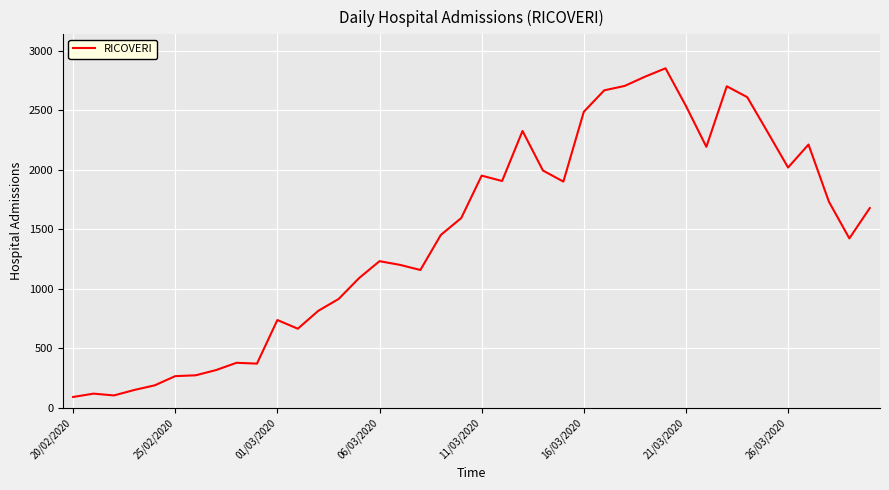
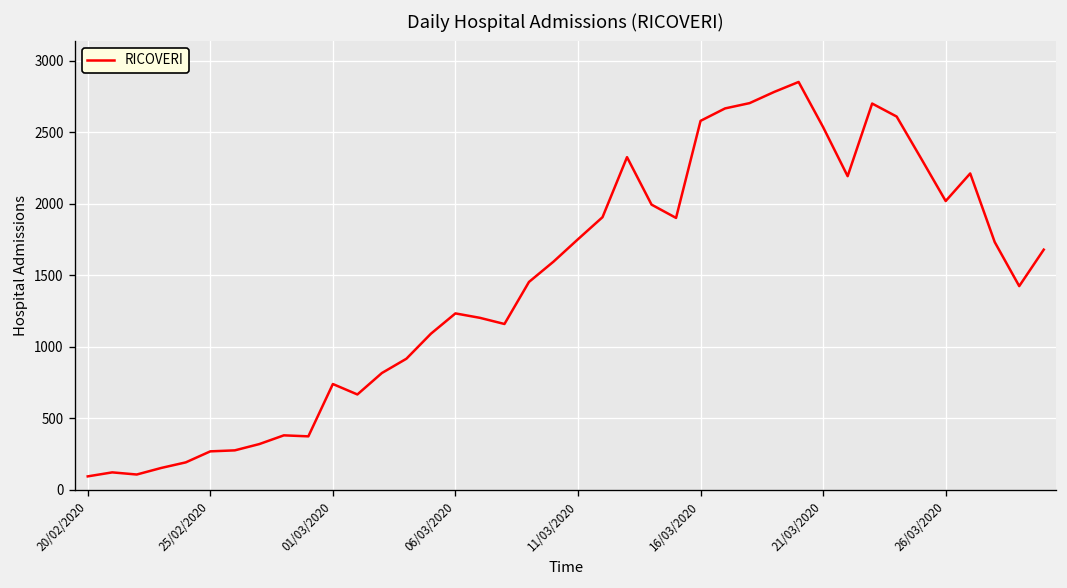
11/03/2020: 1950 -> 1750
16/03/2020: 2490 -> 2580
